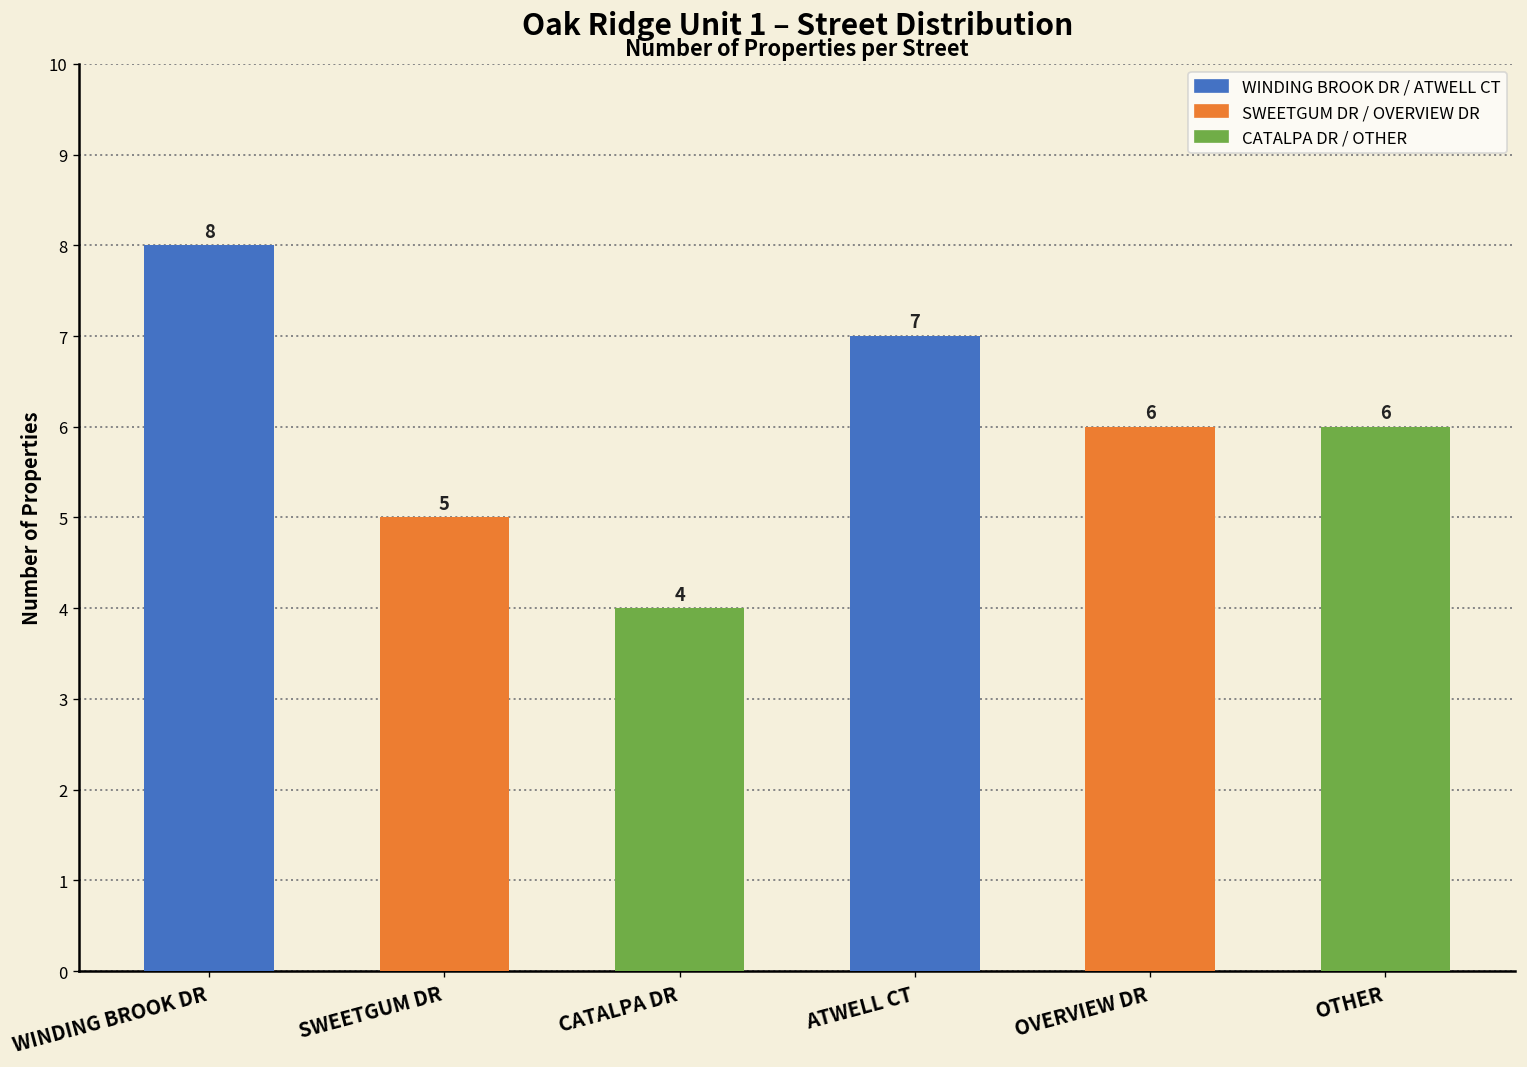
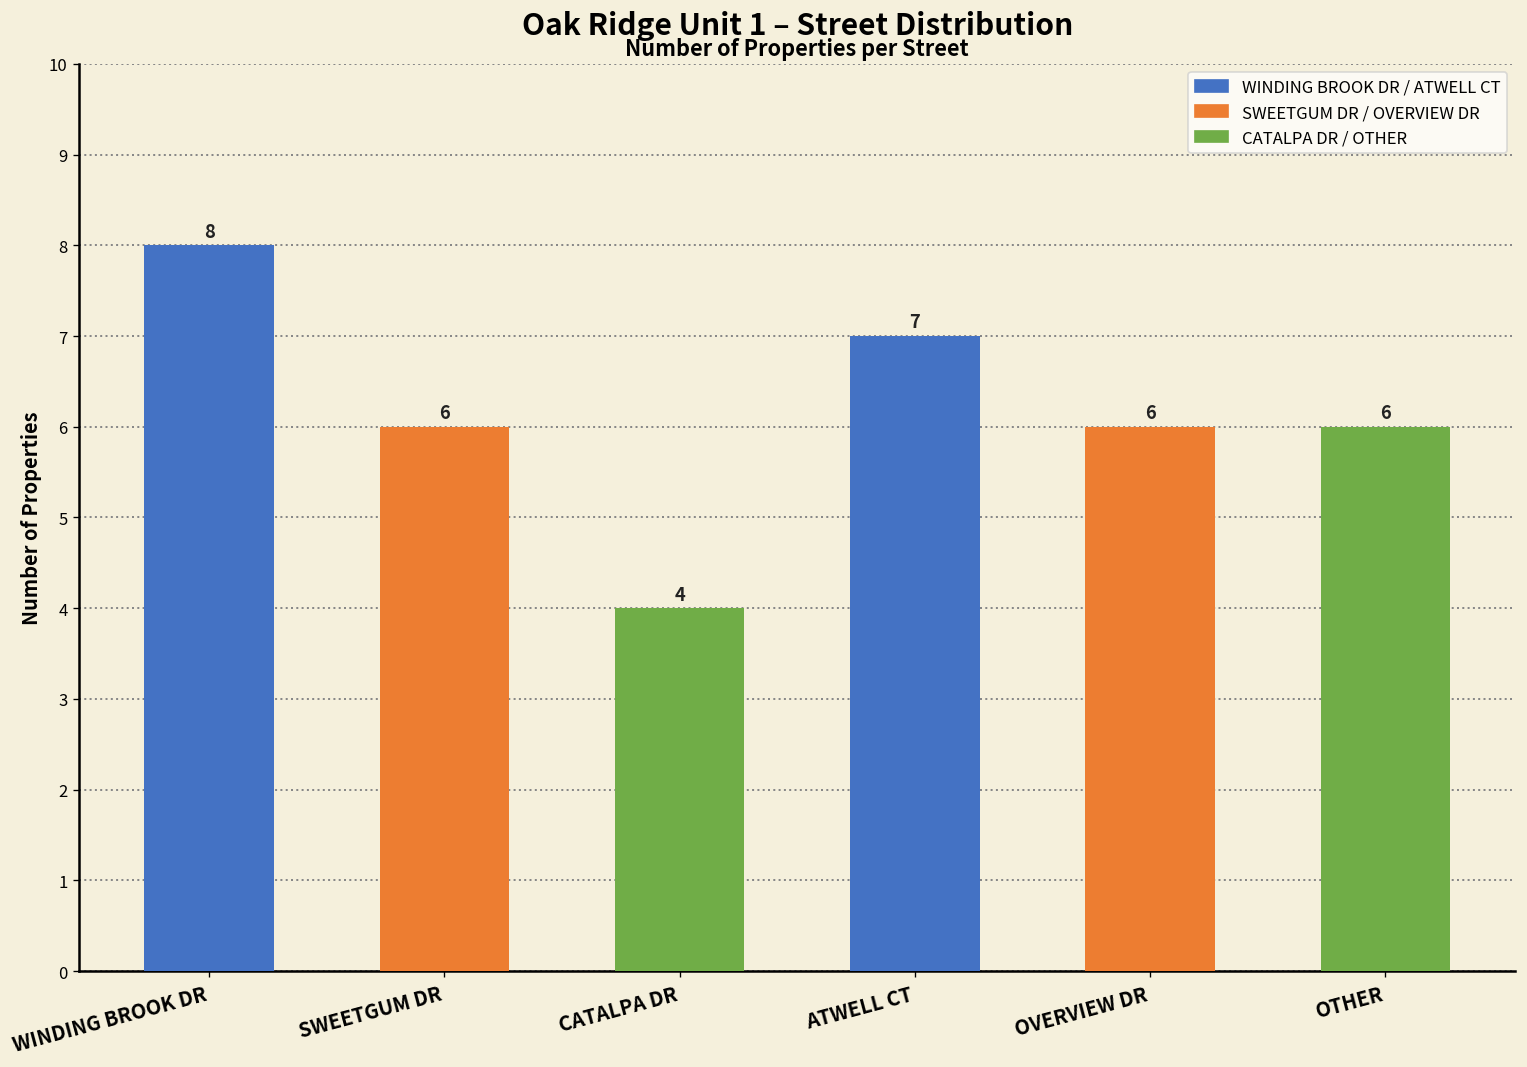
SWEETGUM DR: 5 -> 6
